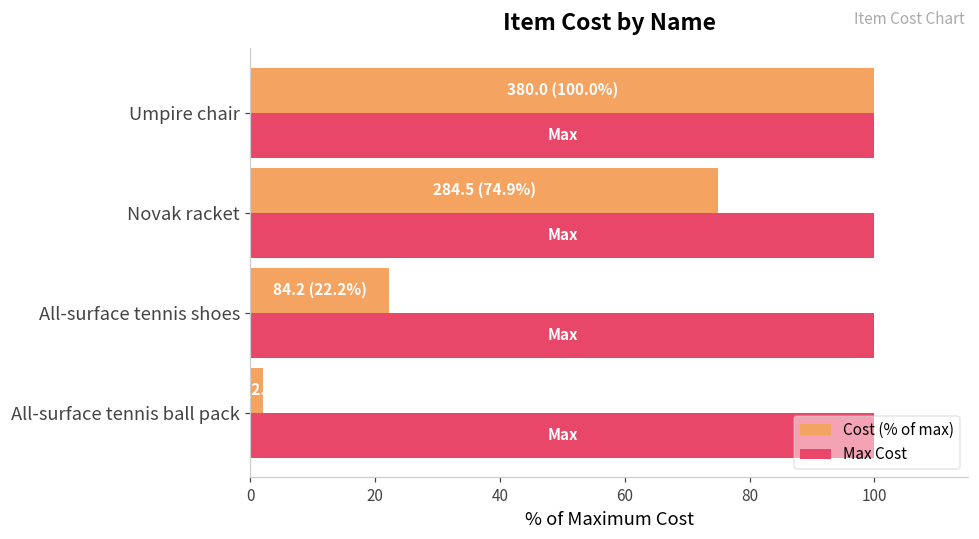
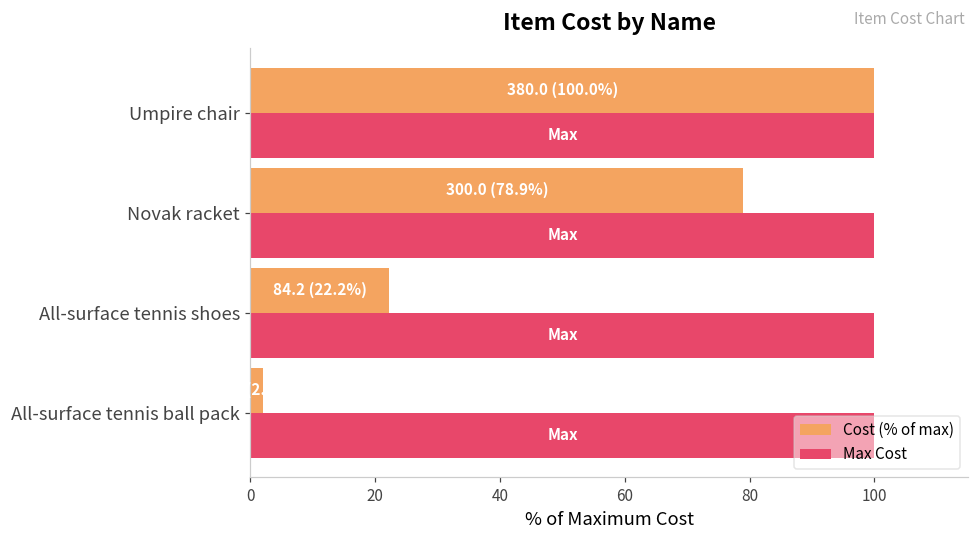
Cost (% of max), Novak racket: 284.5 (74.9%) -> 300.0 (78.9%)
